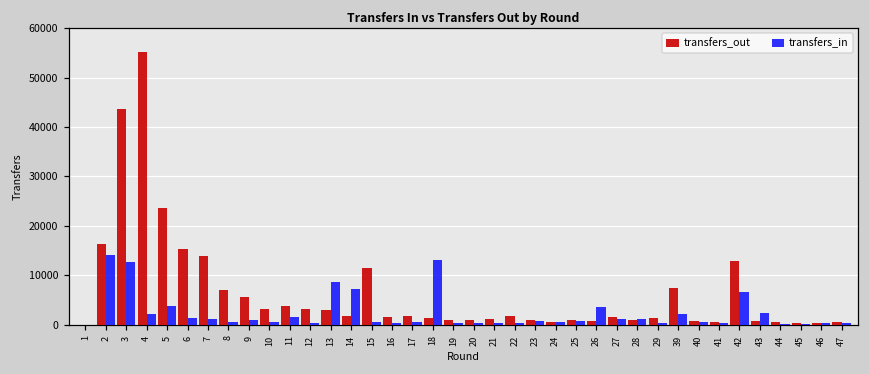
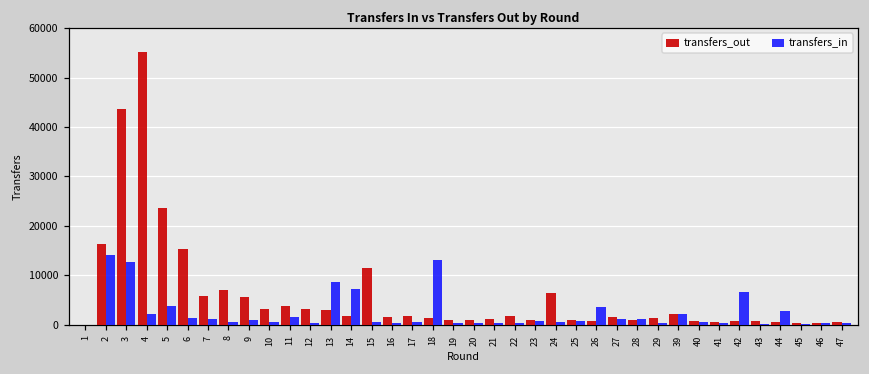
transfers_out, 7: 14000 -> 6000
transfers_out, 24: 1000 -> 6000
transfers_out, 39: 7000 -> 2000
transfers_out, 42: 13000 -> 1000
transfers_in, 43: 2000 -> 0
transfers_in, 44: 0 -> 3000
